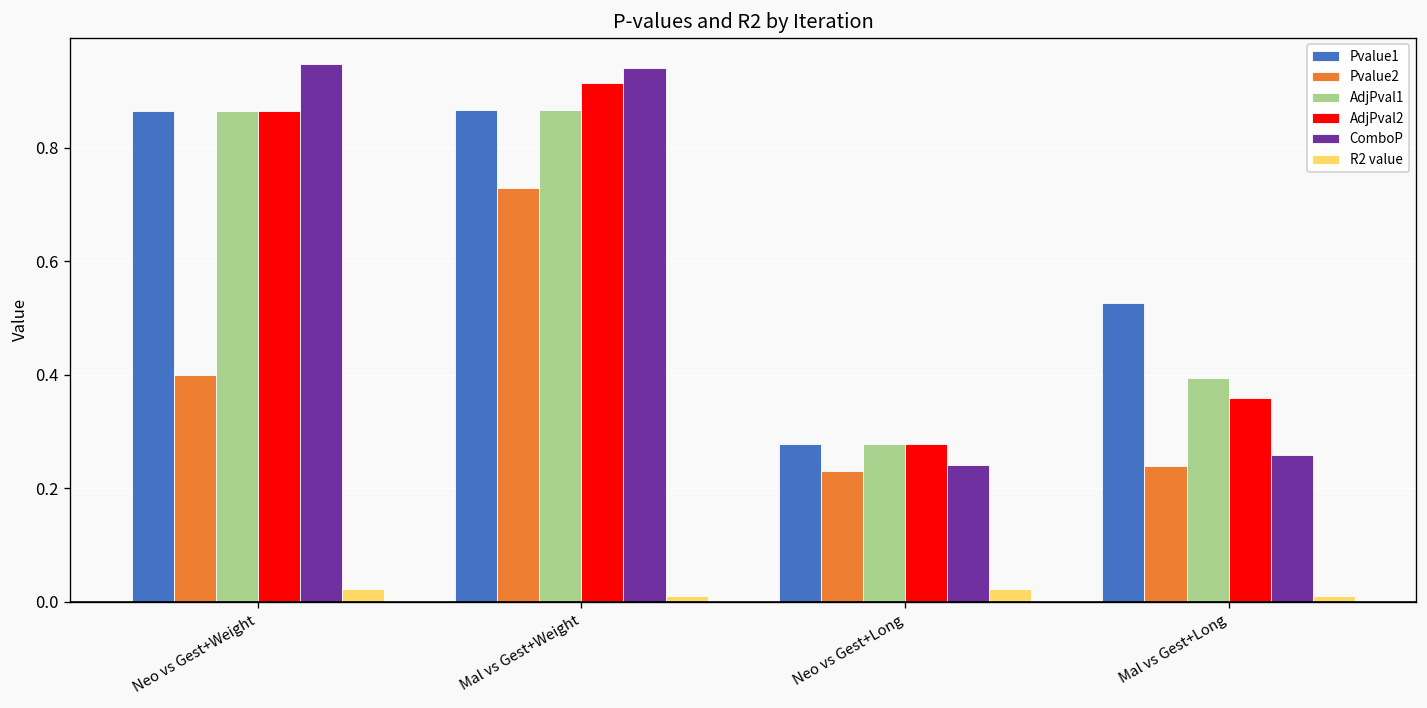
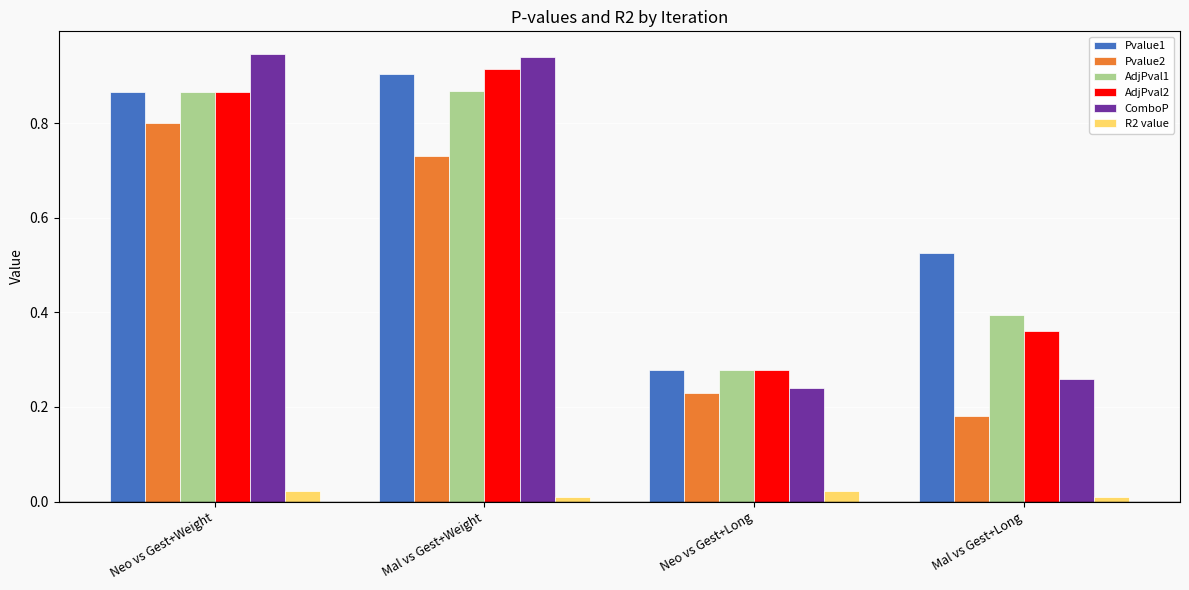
Pvalue2, Neo vs Gest+Weight: 0.4 -> 0.8
Pvalue1, Mal vs Gest+Weight: 0.87 -> 0.90
Pvalue2, Mal vs Gest+Long: 0.24 -> 0.18
